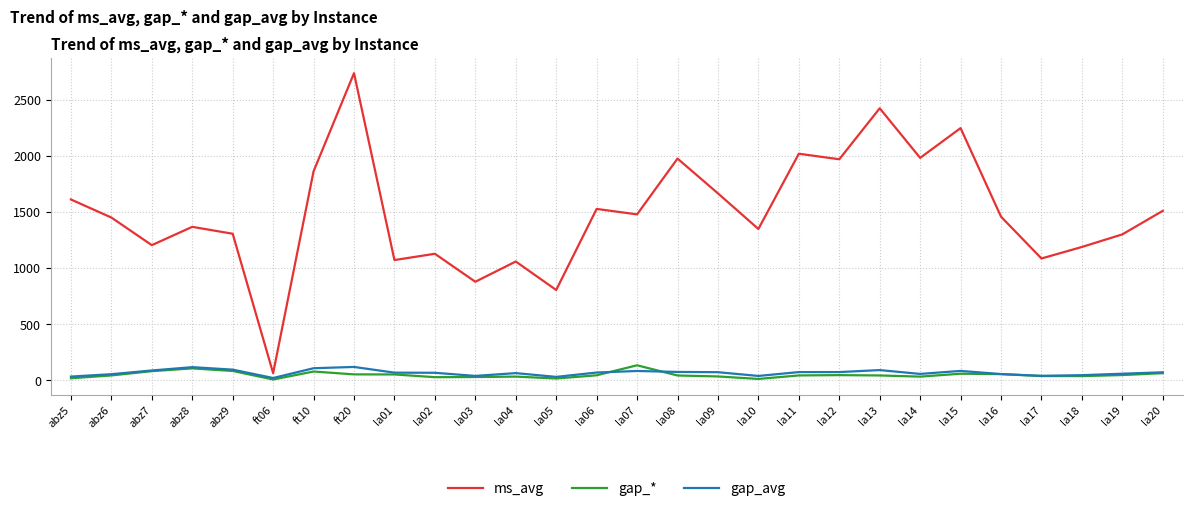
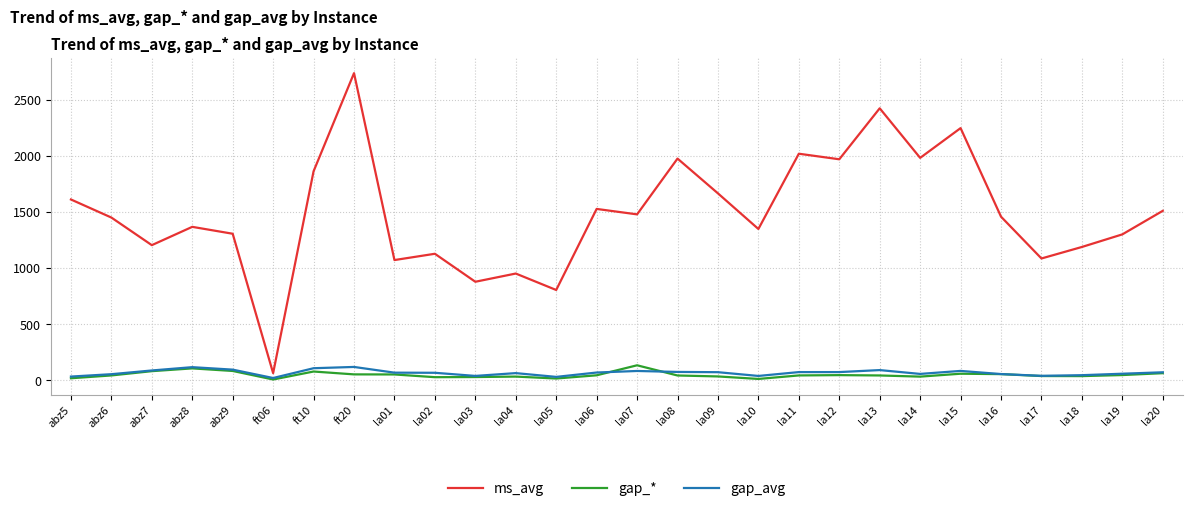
ms_avg, la04: 1060 -> 950
